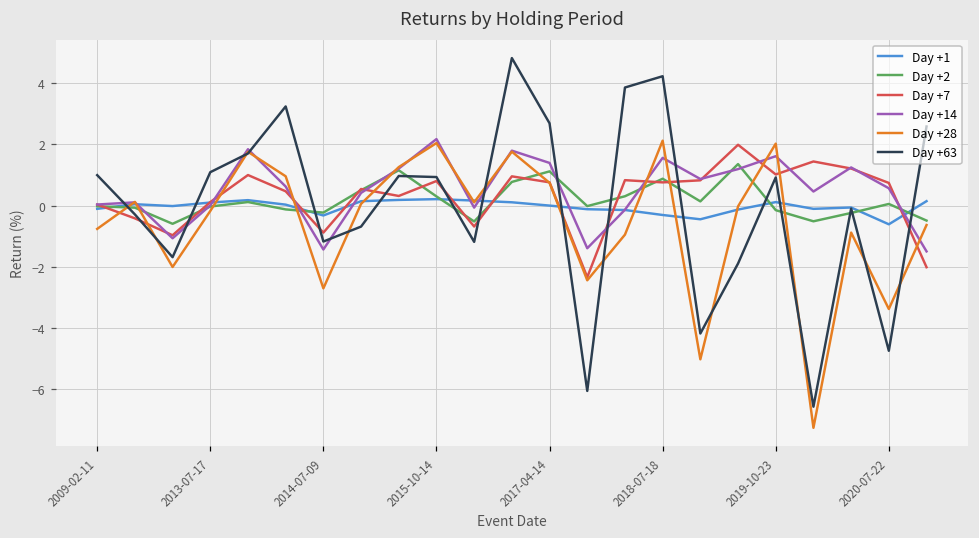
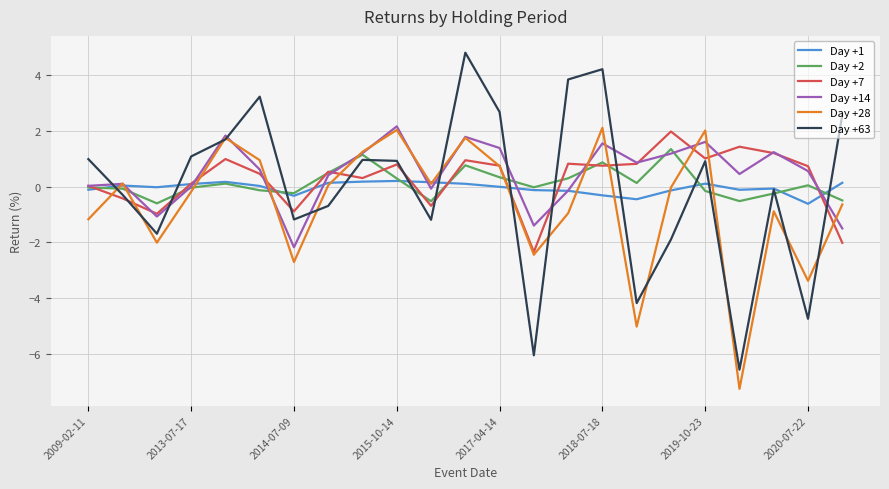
Day +28, 2009-02-11: -0.8 -> -1.2
Day +14, 2014-07-09: -1.4 -> -2.2
Day +2, 2017-04-14: 1.1 -> 0.3
